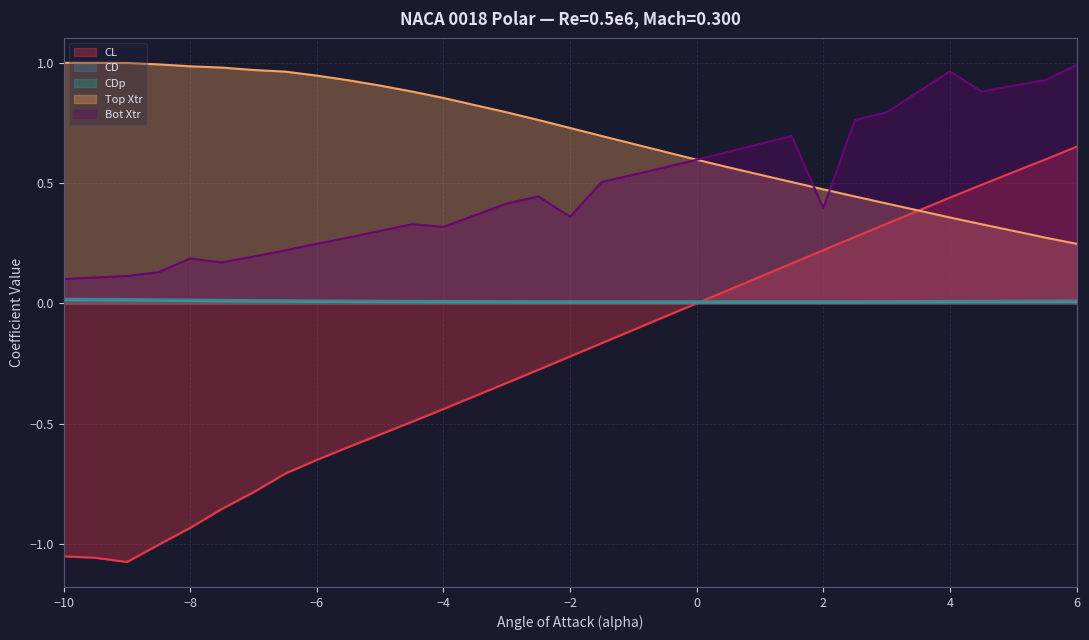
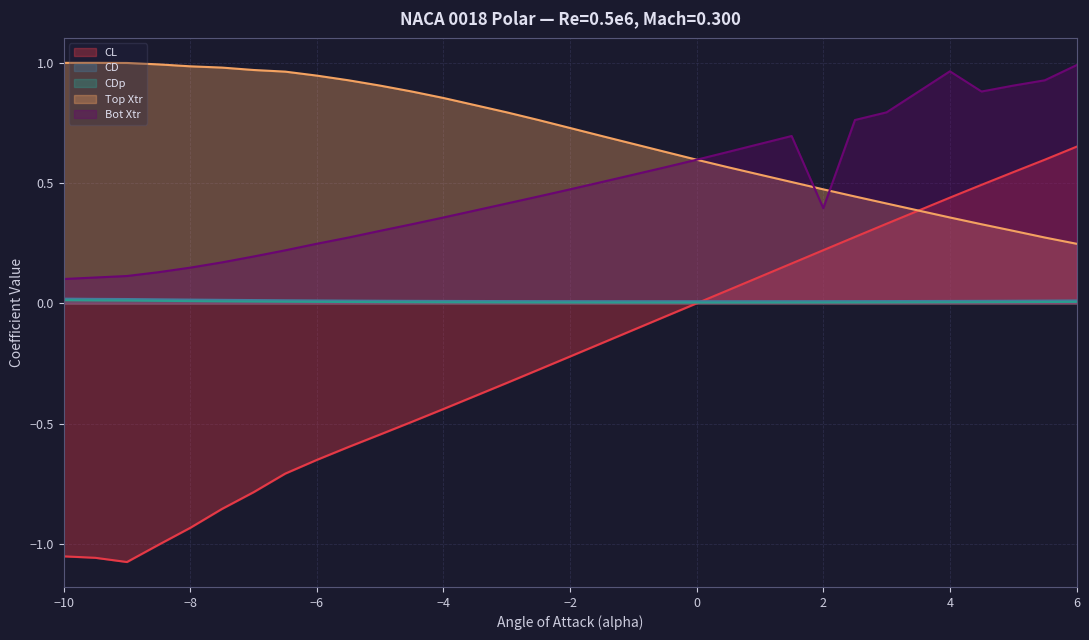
Bot Xtr, −8: 0.19 -> 0.15
Bot Xtr, −4: 0.32 -> 0.36
Bot Xtr, −2: 0.36 -> 0.47
